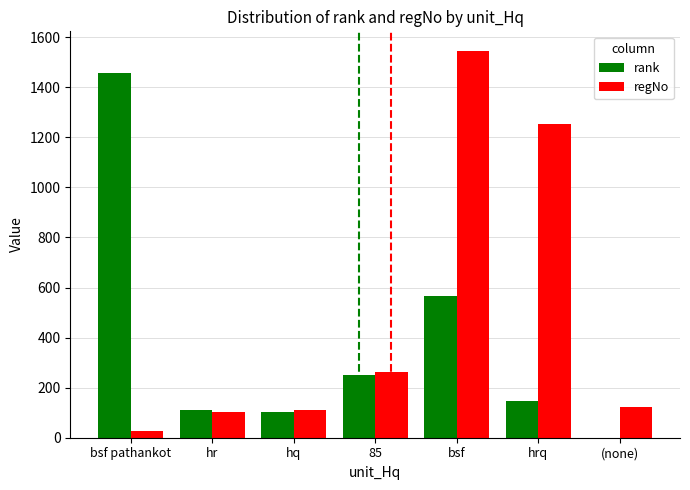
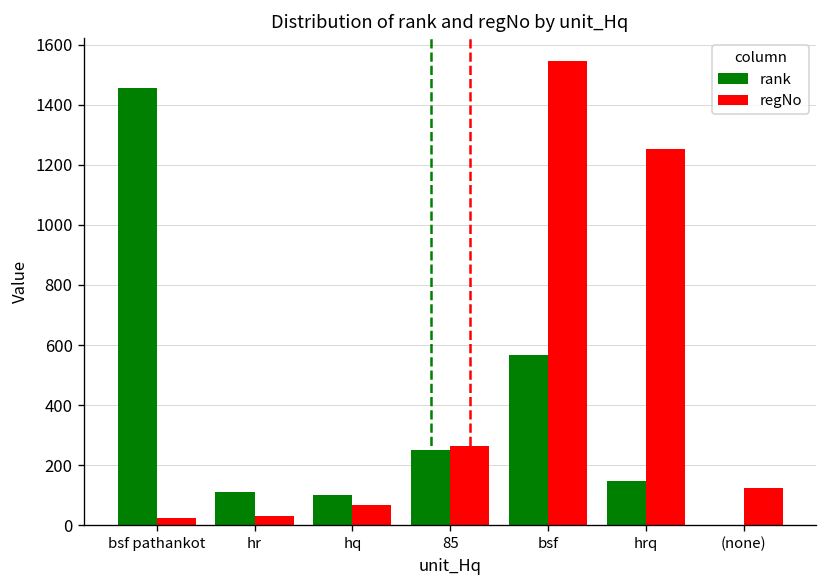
regNo, hr: 100 -> 30
regNo, hq: 110 -> 70
